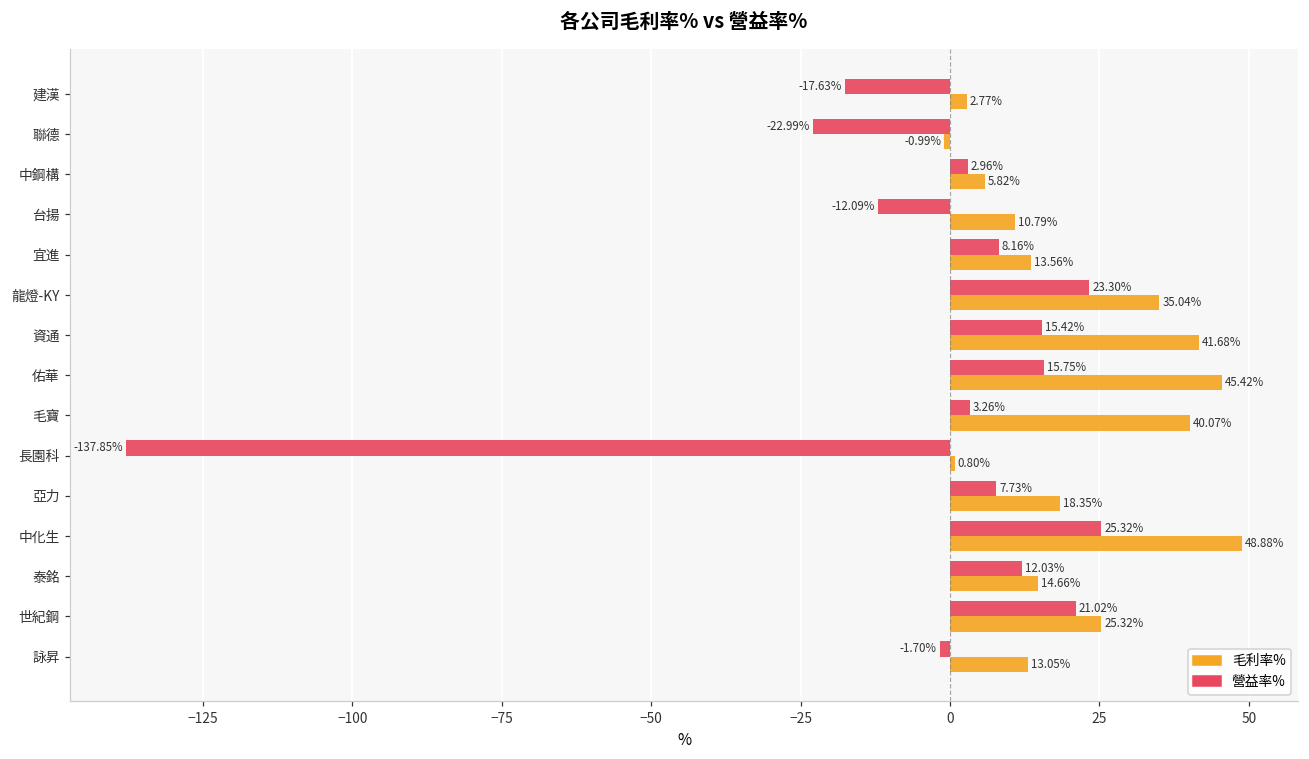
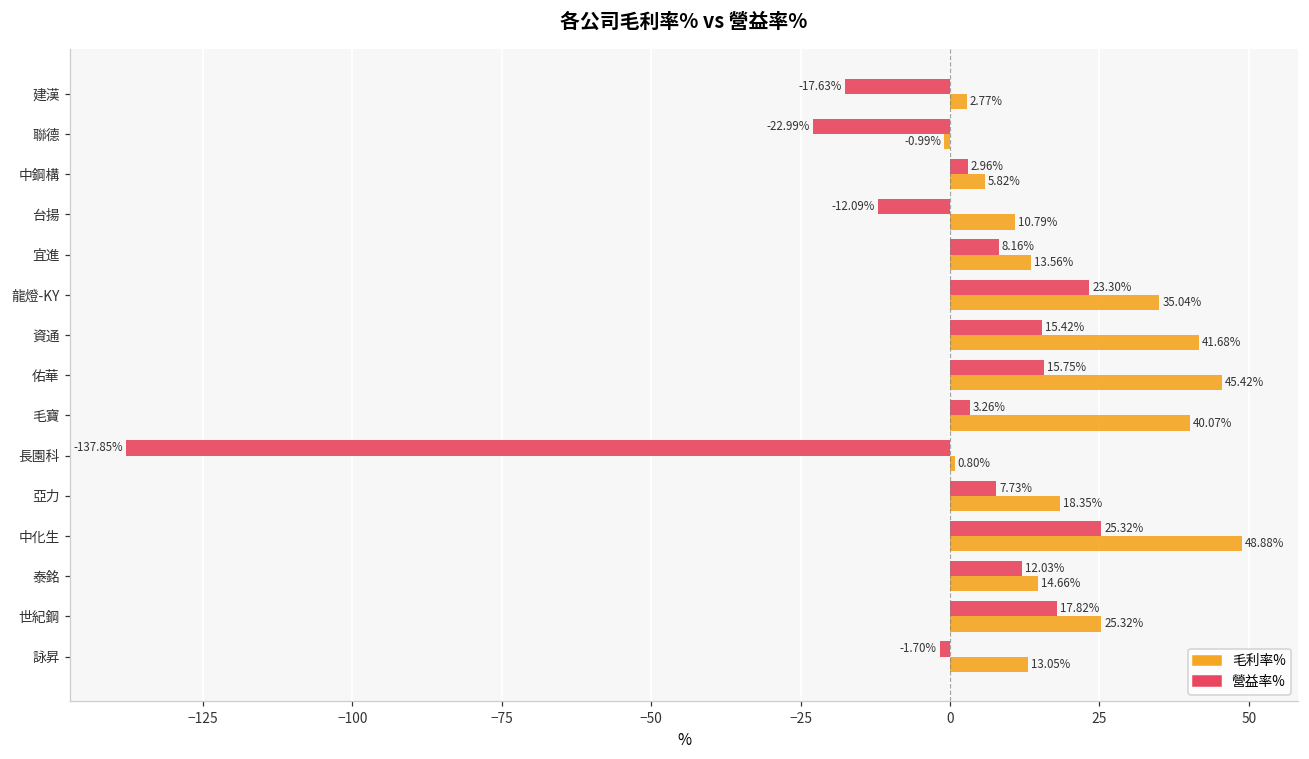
營益率%, 世紀鋼: 21.02% -> 17.82%
